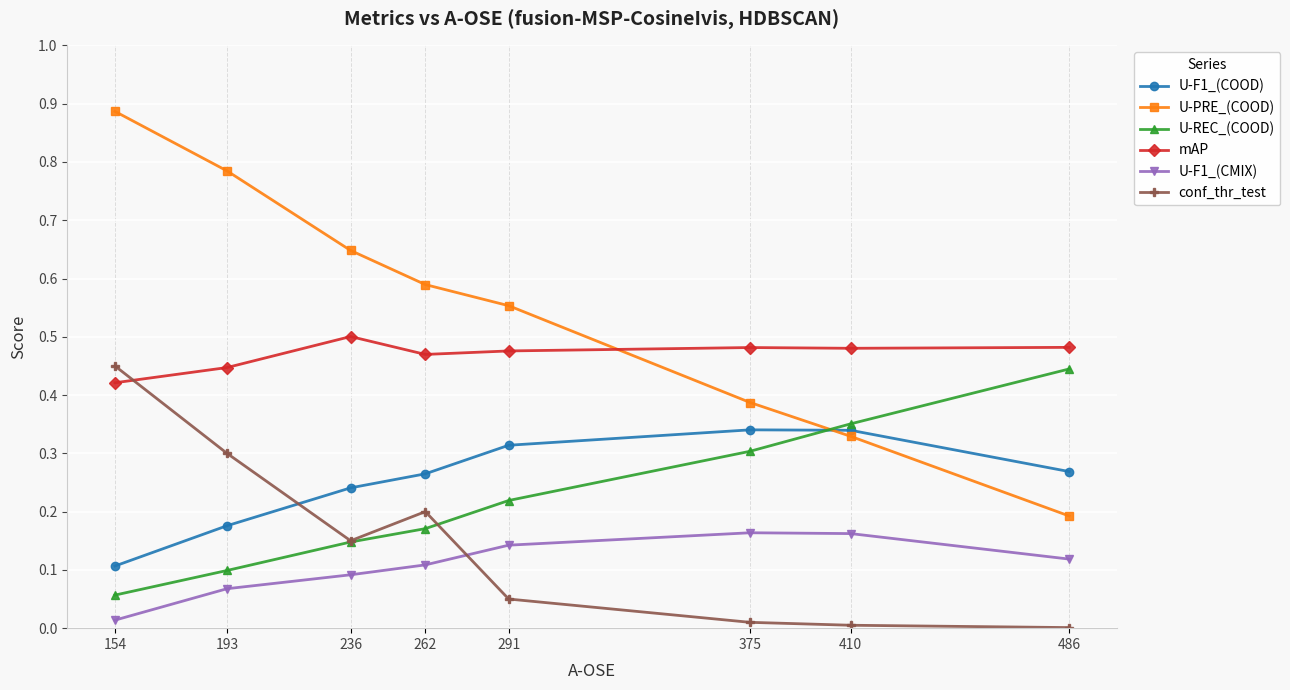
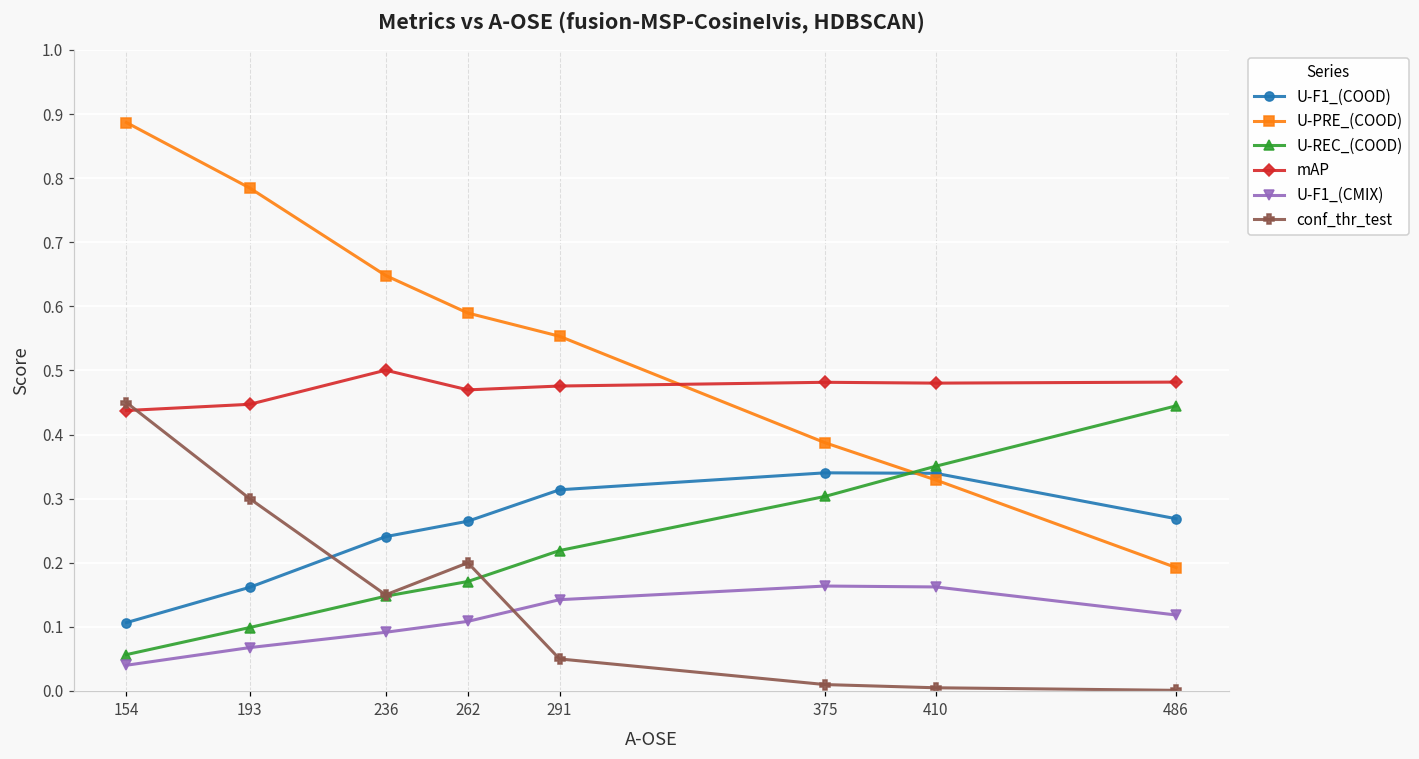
mAP, 154: 0.42 -> 0.44
U-F1_(CMIX), 154: 0.01 -> 0.04
U-F1_(COOD), 193: 0.18 -> 0.16
